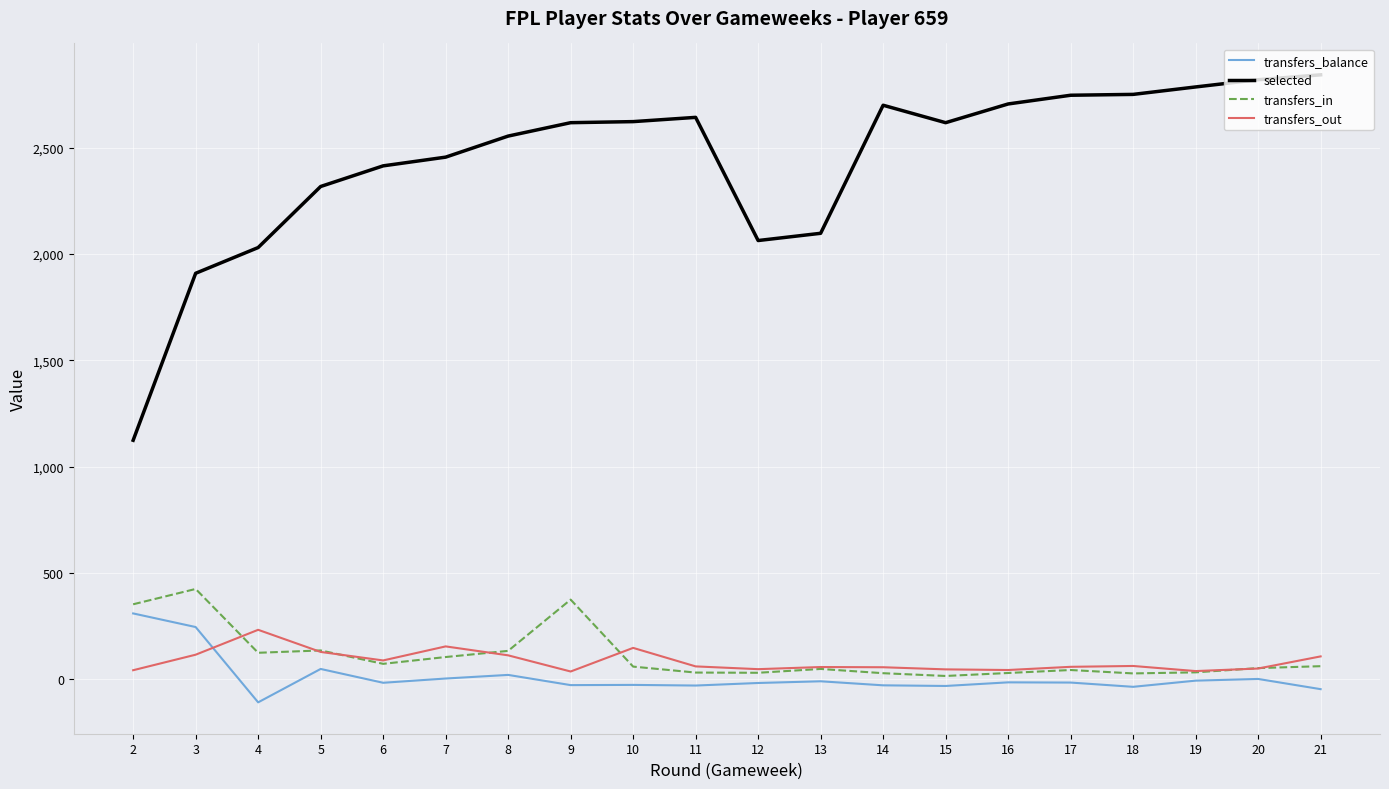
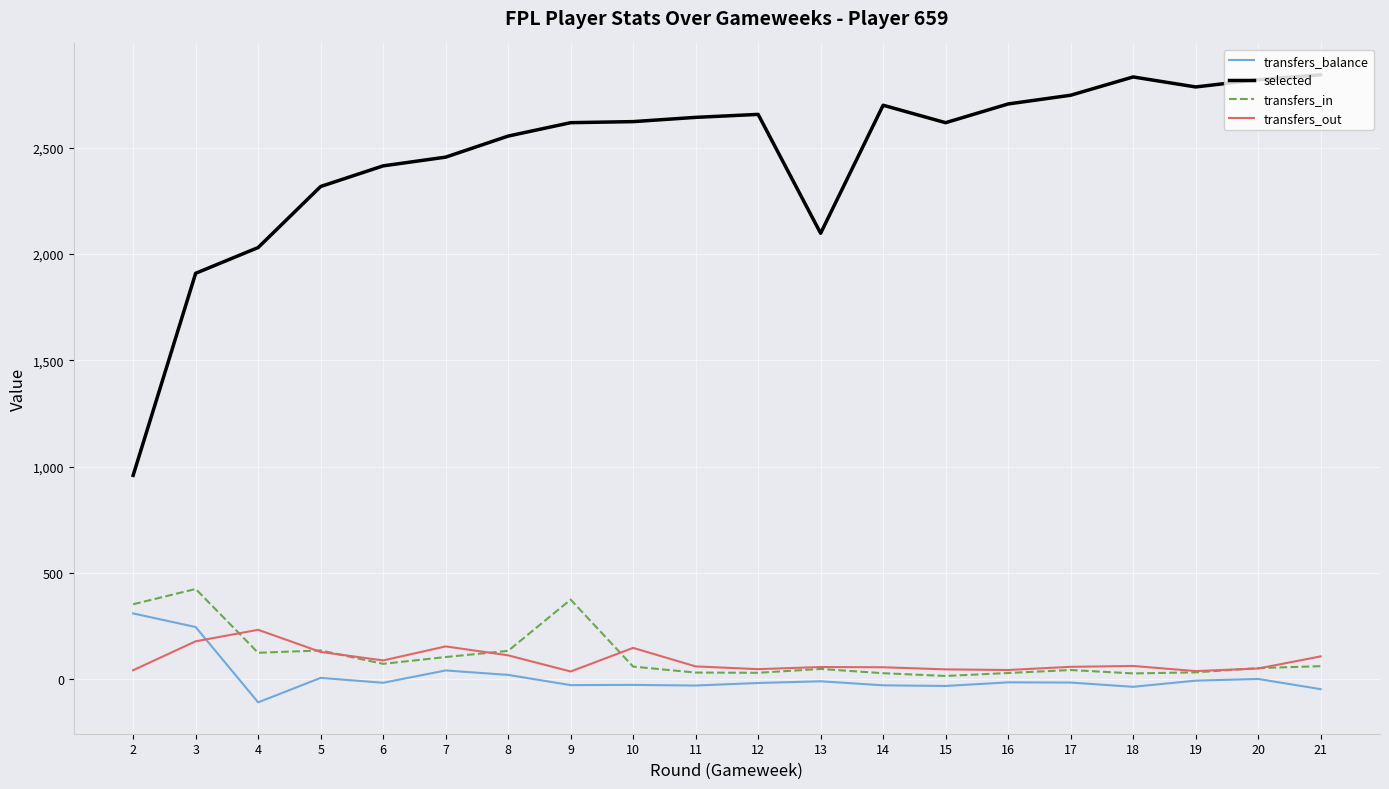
selected, 2: 1,120 -> 960
transfers_out, 3: 120 -> 180
transfers_balance, 5: 50 -> 10
transfers_balance, 7: 0 -> 40
selected, 12: 2,060 -> 2,660
selected, 18: 2,750 -> 2,830
